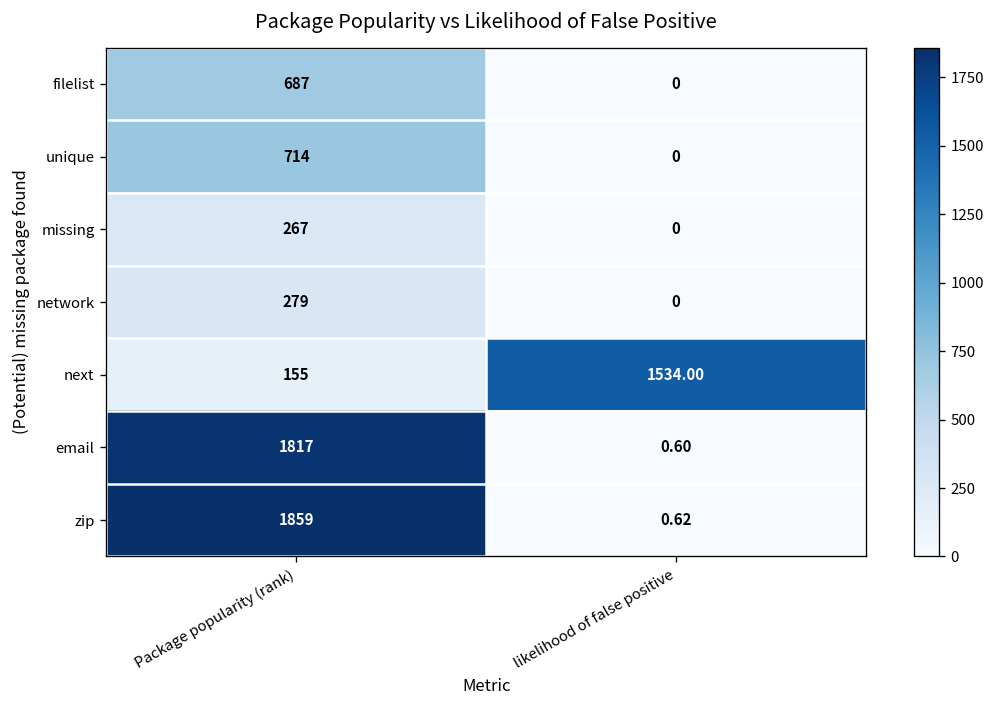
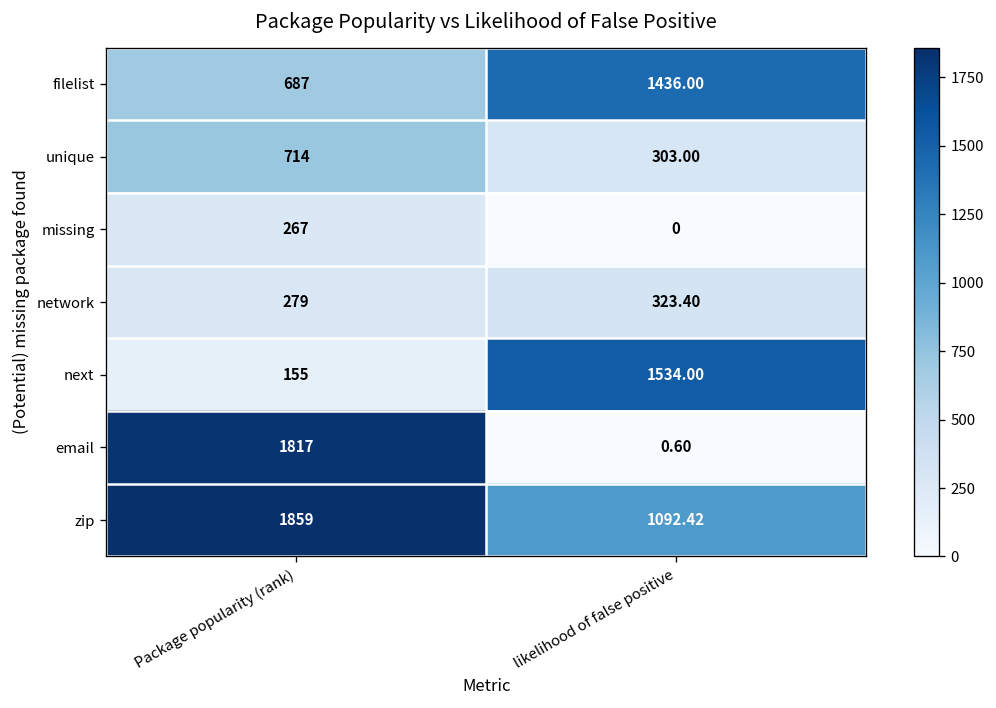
filelist, likelihood of false positive: 0 -> 1436.00
unique, likelihood of false positive: 0 -> 303.00
network, likelihood of false positive: 0 -> 323.40
zip, likelihood of false positive: 0.62 -> 1092.42
